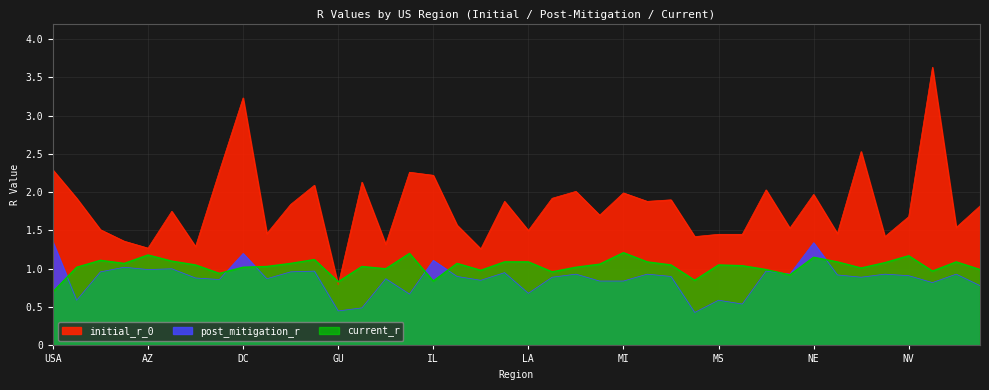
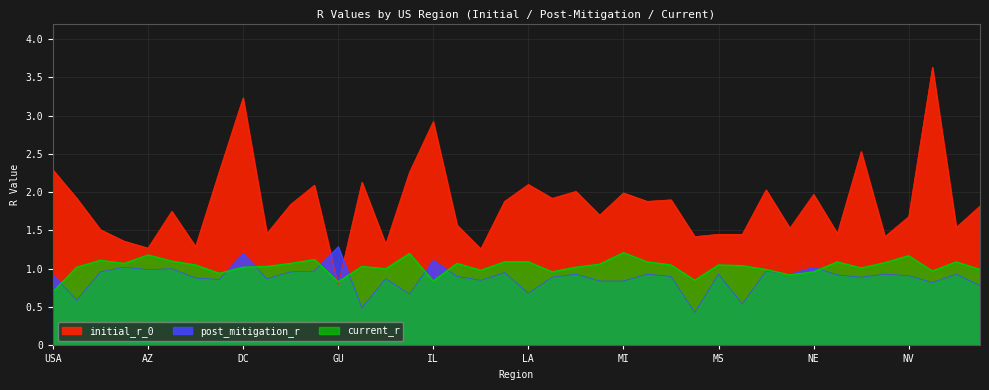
post_mitigation_r, USA: 1.4 -> 0.9
post_mitigation_r, GU: 0.5 -> 1.3
initial_r_0, IL: 2.2 -> 2.9
initial_r_0, LA: 1.5 -> 2.1
post_mitigation_r, MS: 0.6 -> 0.9
post_mitigation_r, NE: 1.3 -> 1.0
current_r, NE: 1.2 -> 1.0
